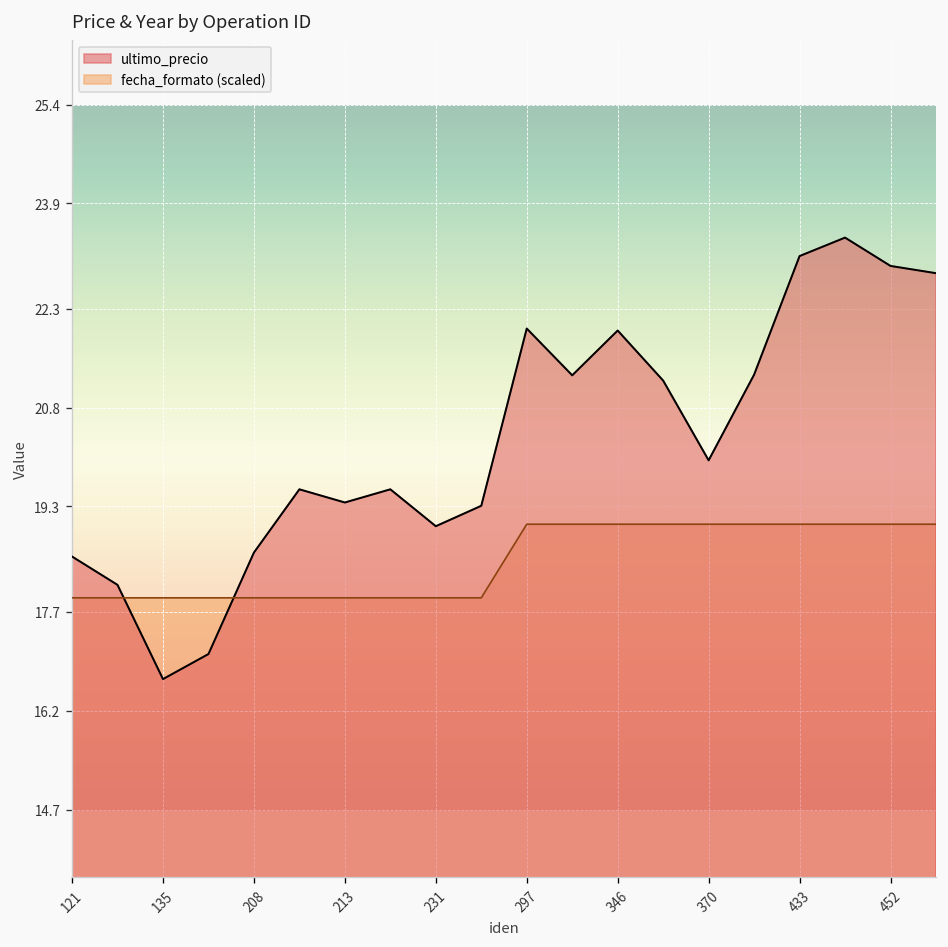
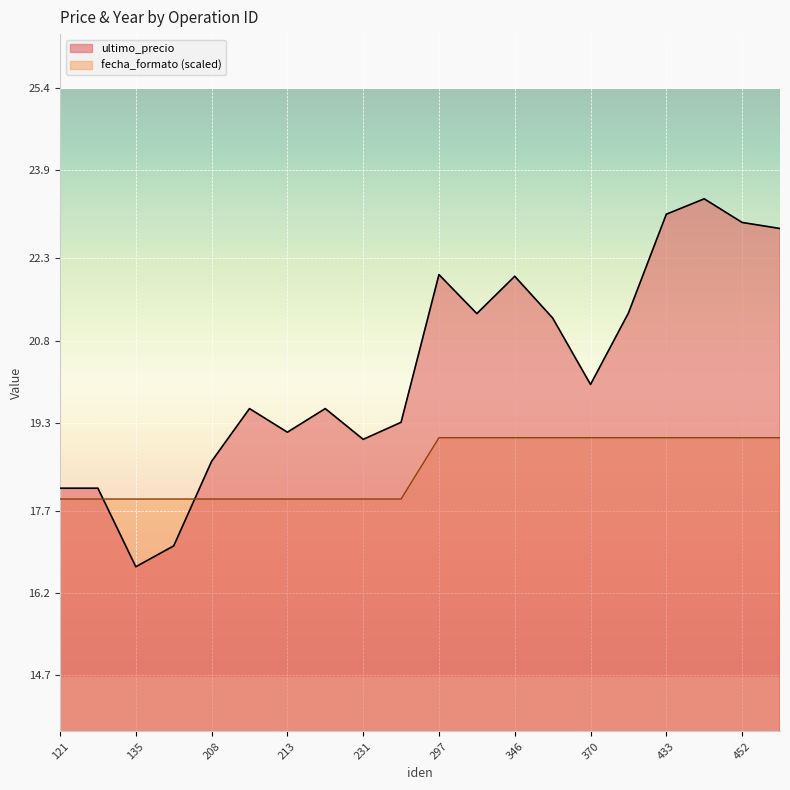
ultimo_precio, 121: 18.5 -> 18.1
ultimo_precio, 213: 19.4 -> 19.1
